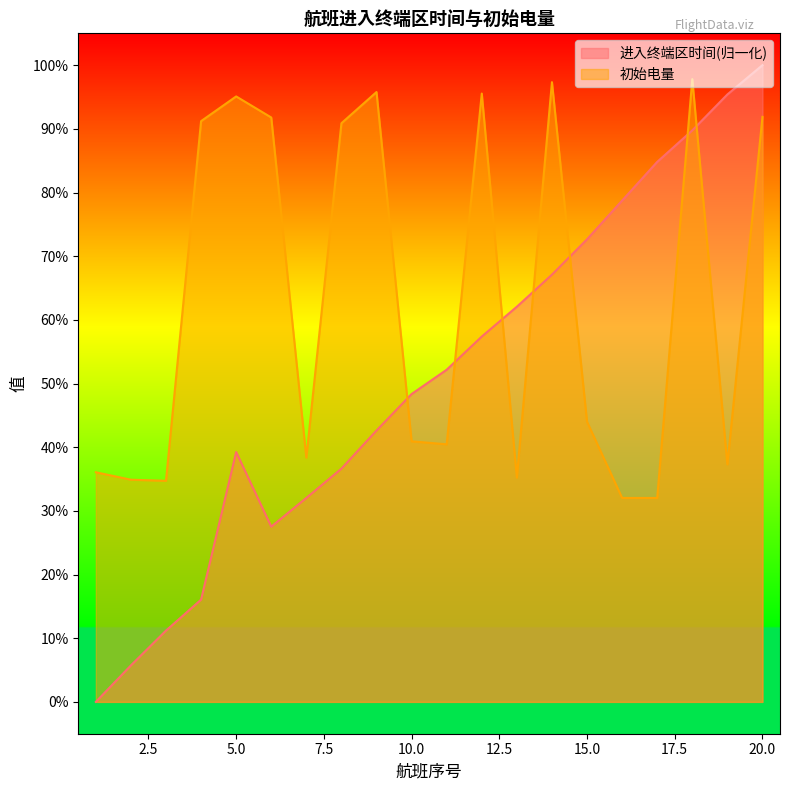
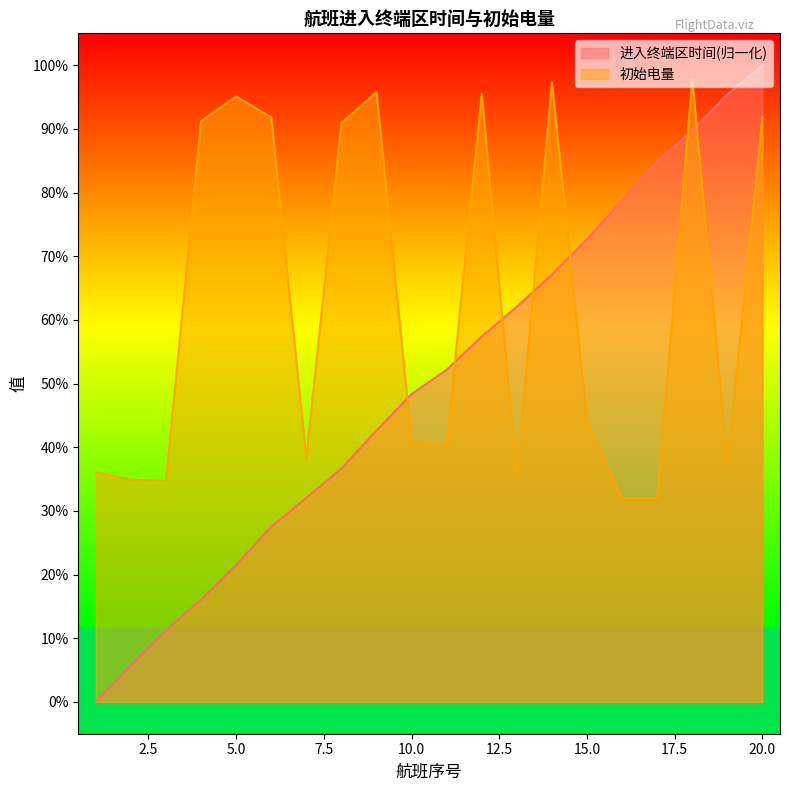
进入终端区时间(归一化), 5.0: 39% -> 22%
